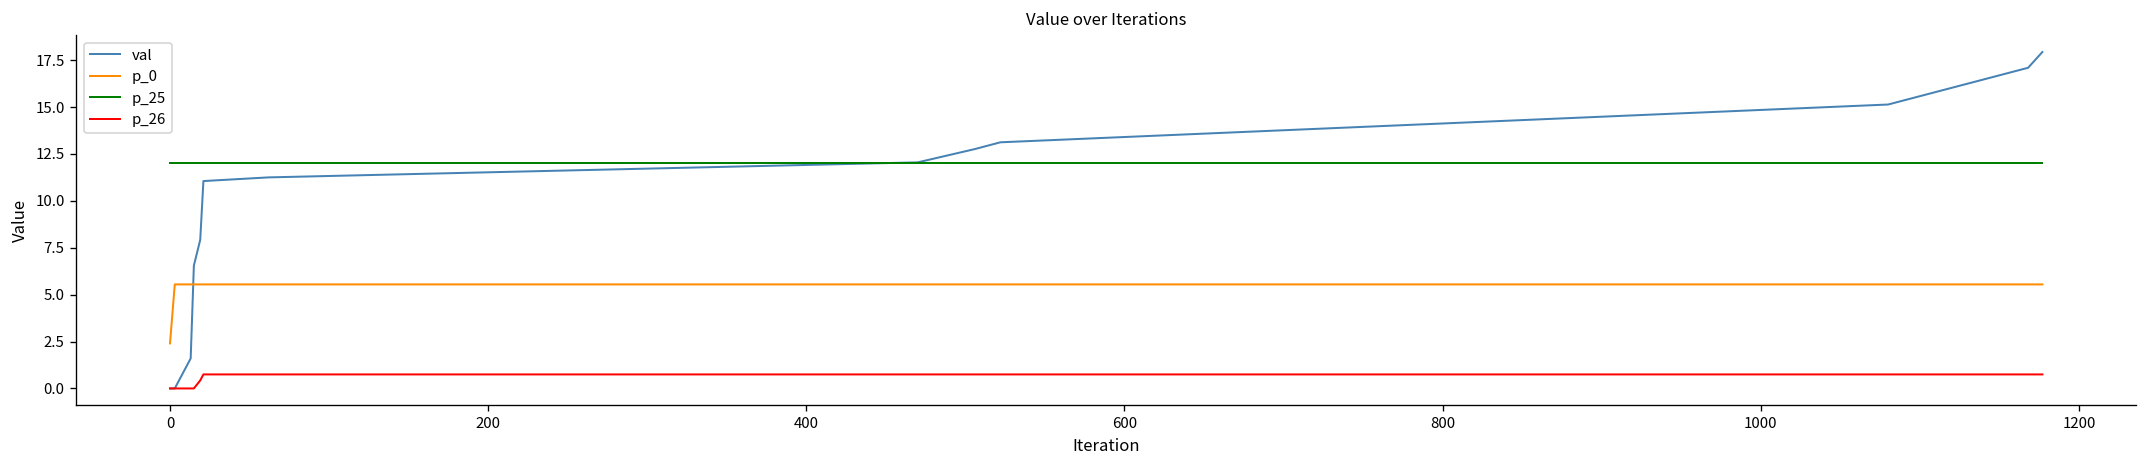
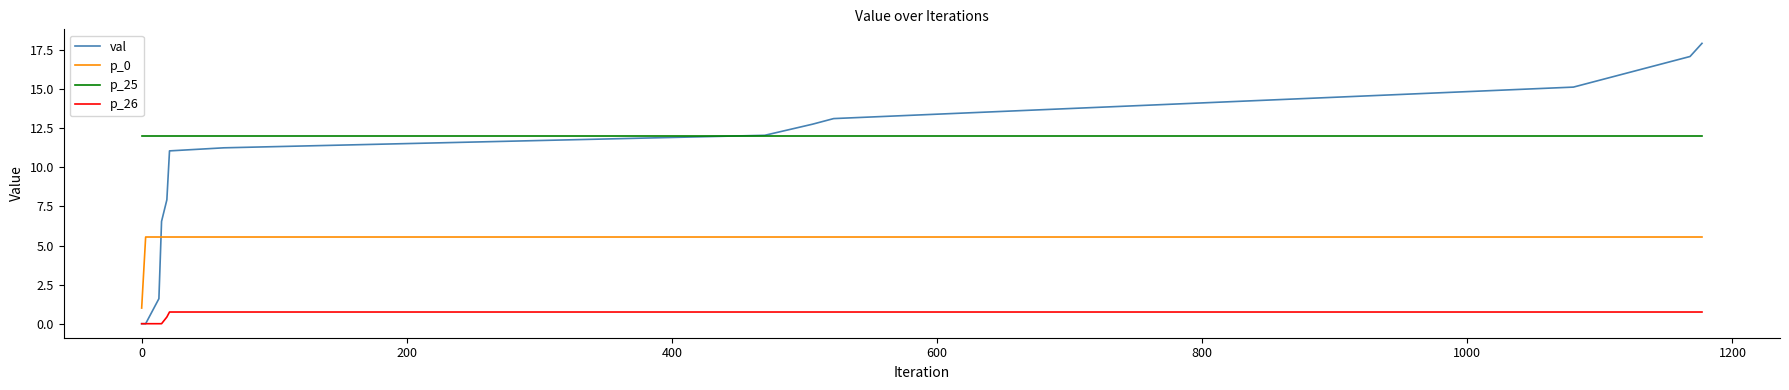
p_0, 0: 2.4 -> 1.0
